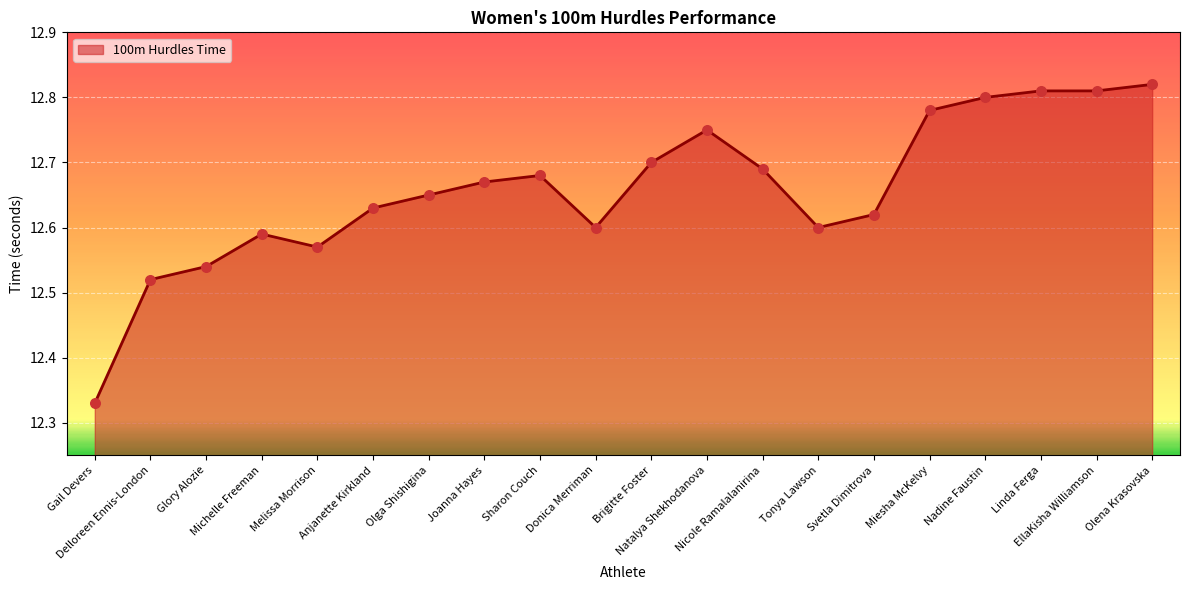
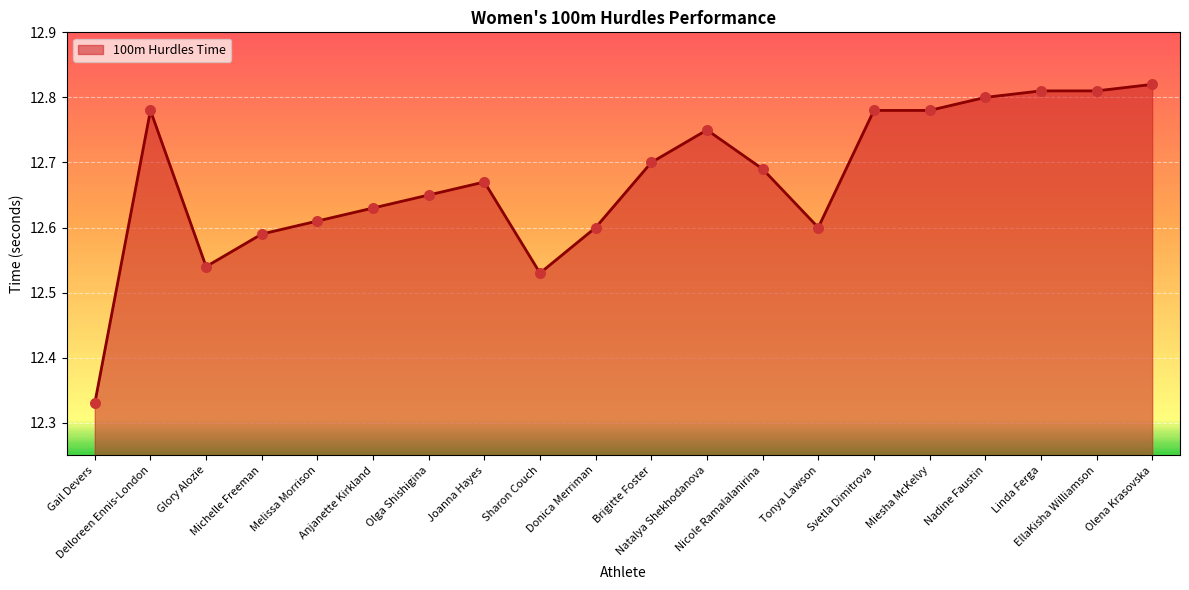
Delloreen Ennis-London: 12.52 -> 12.78
Melissa Morrison: 12.57 -> 12.61
Sharon Couch: 12.68 -> 12.53
Svetla Dimitrova: 12.62 -> 12.78
